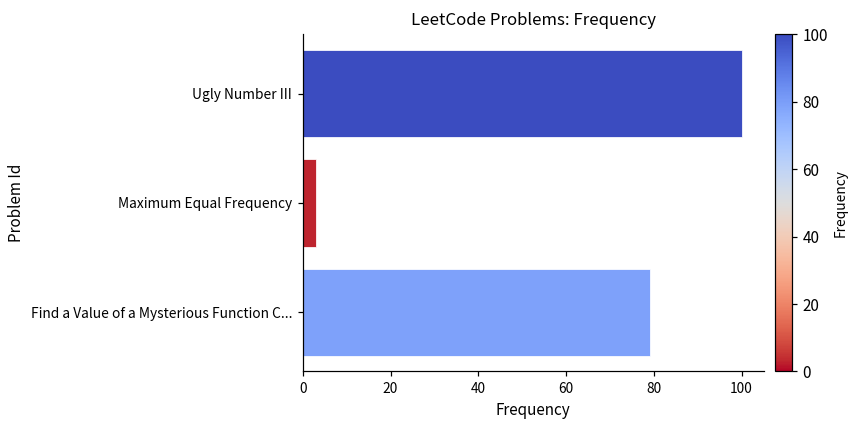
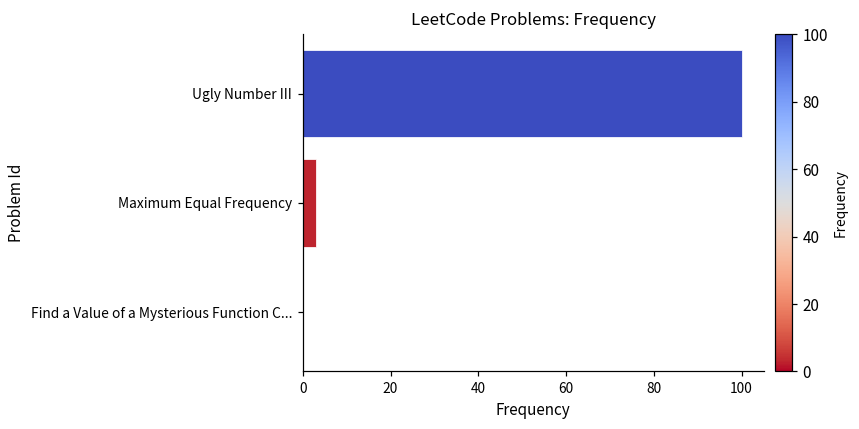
Find a Value of a Mysterious Function C...: 79 -> 0
